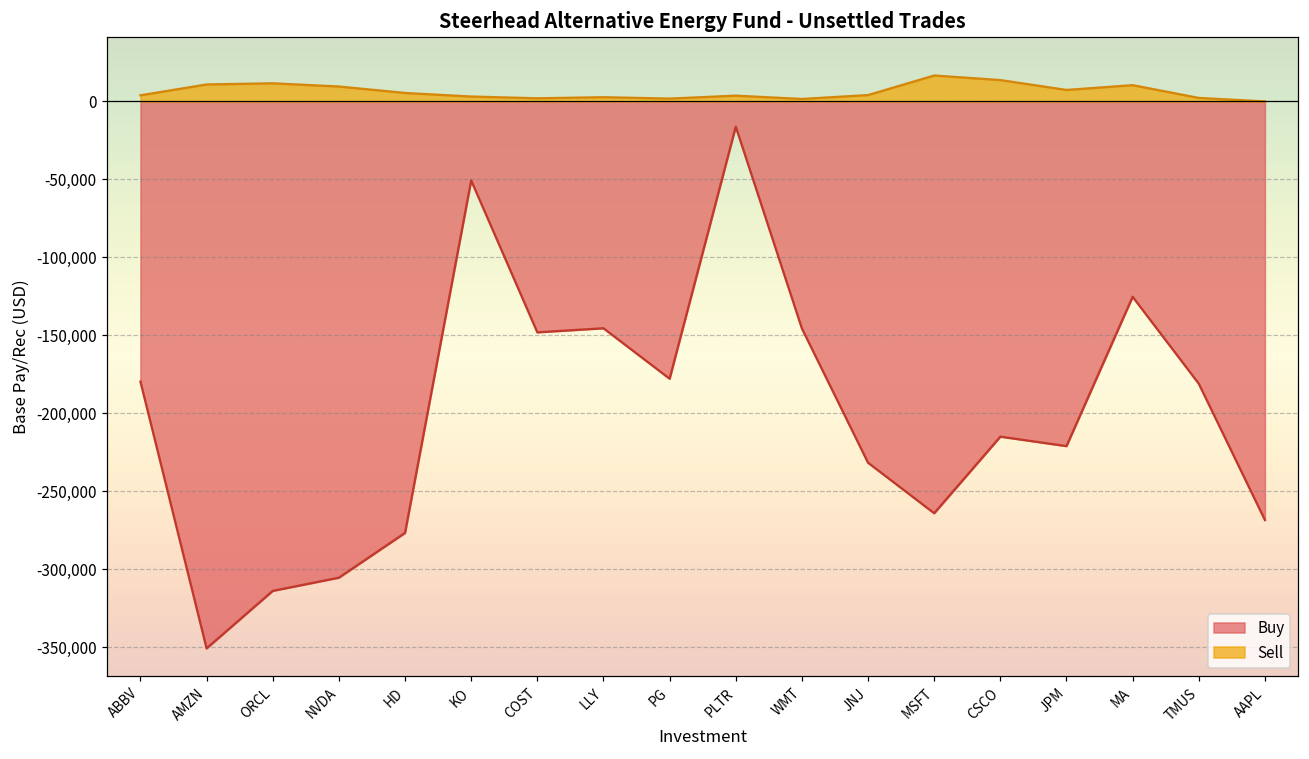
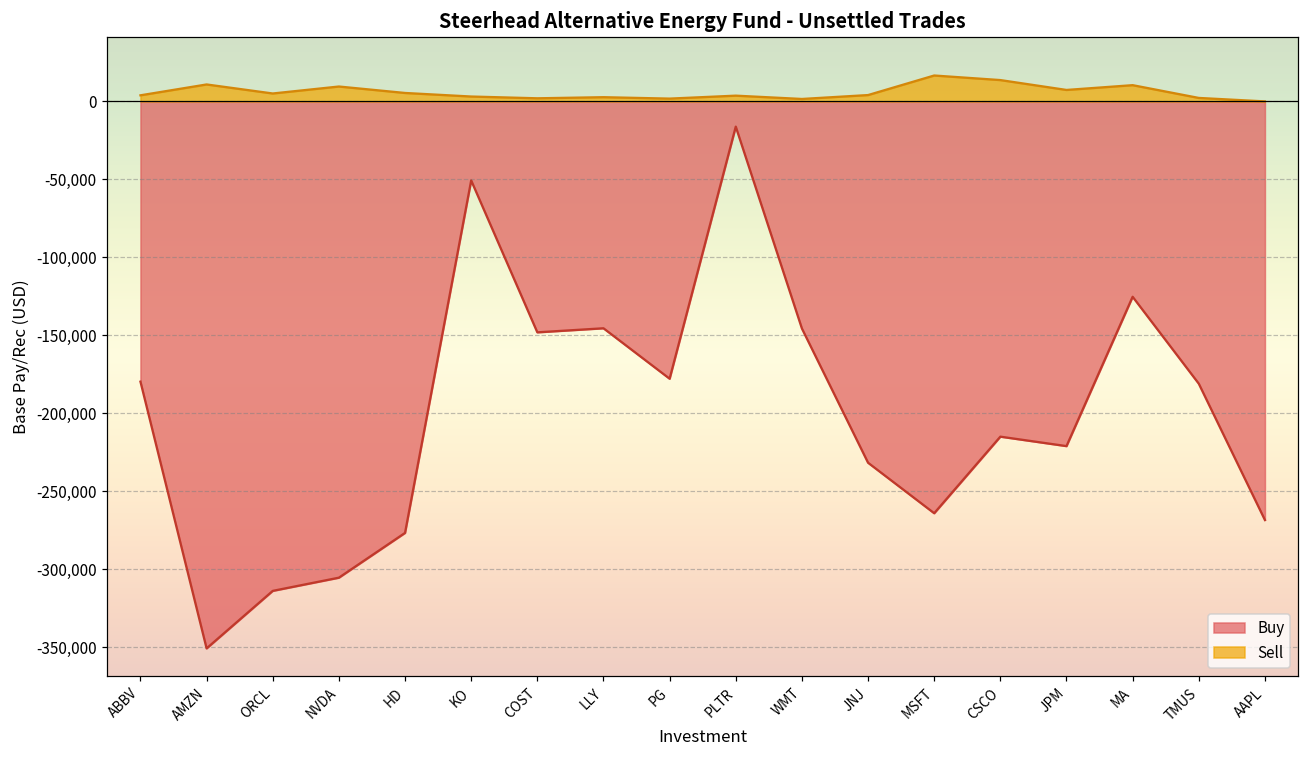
Sell, ORCL: 12,000 -> 5,000
